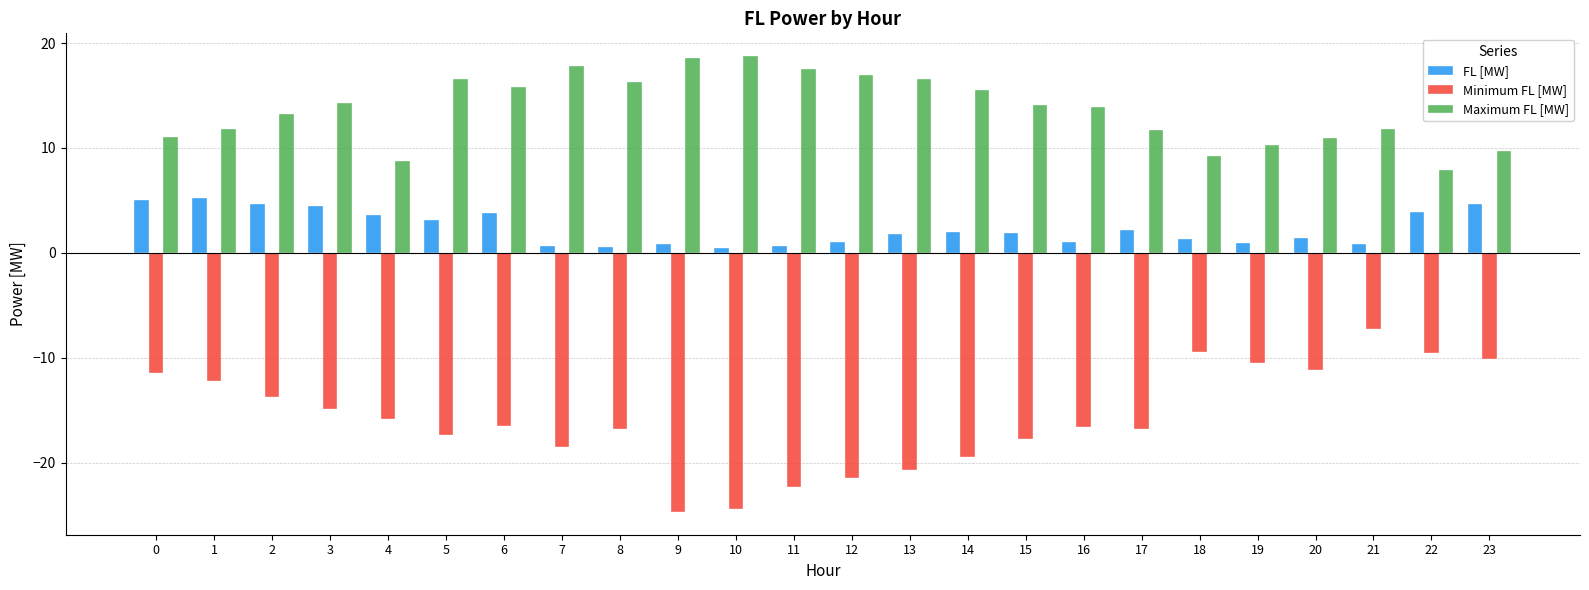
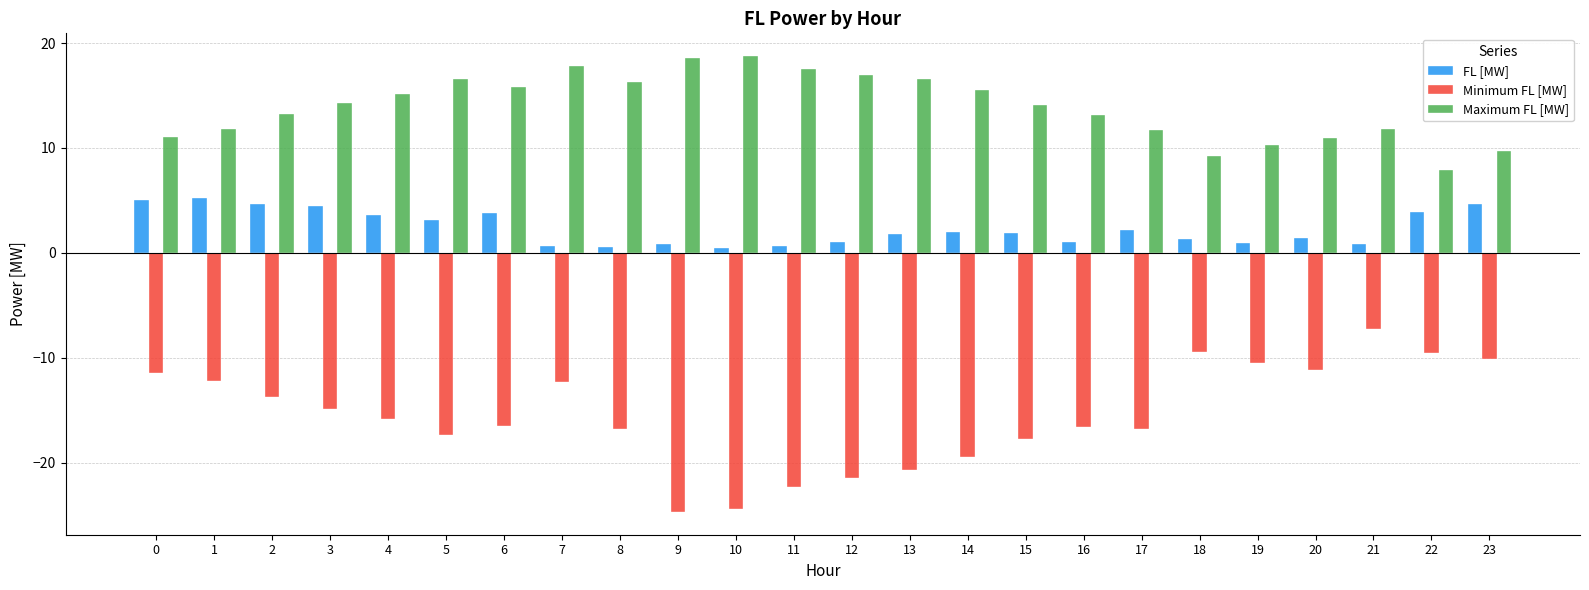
Maximum FL [MW], 4: 8.7 -> 15.2
Minimum FL [MW], 7: -18.5 -> -12.3
Maximum FL [MW], 16: 13.9 -> 13.1
